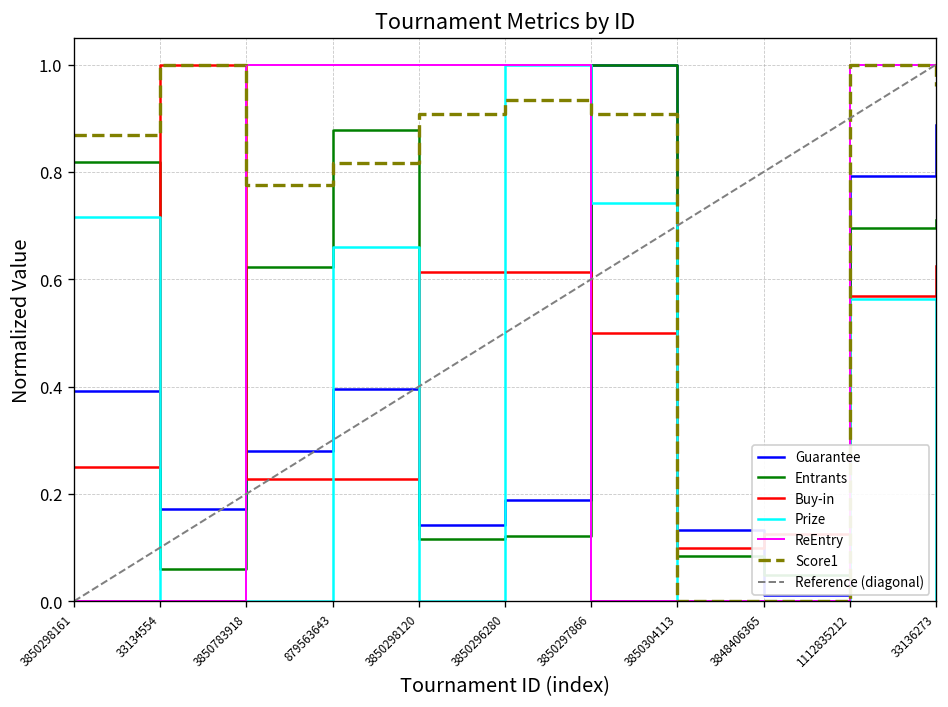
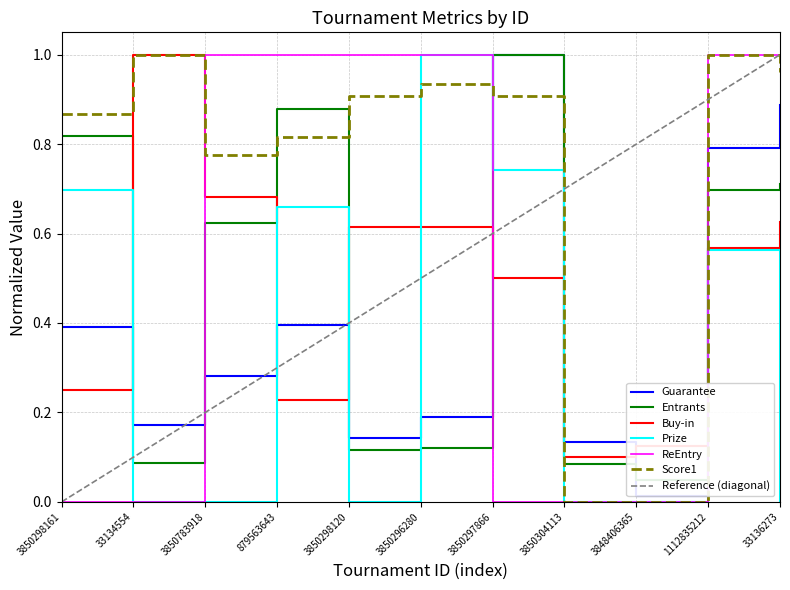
Prize, 3850298161: 0.72 -> 0.70
Entrants, 33134554: 0.06 -> 0.09
Buy-in, 3850783918: 0.23 -> 0.68
